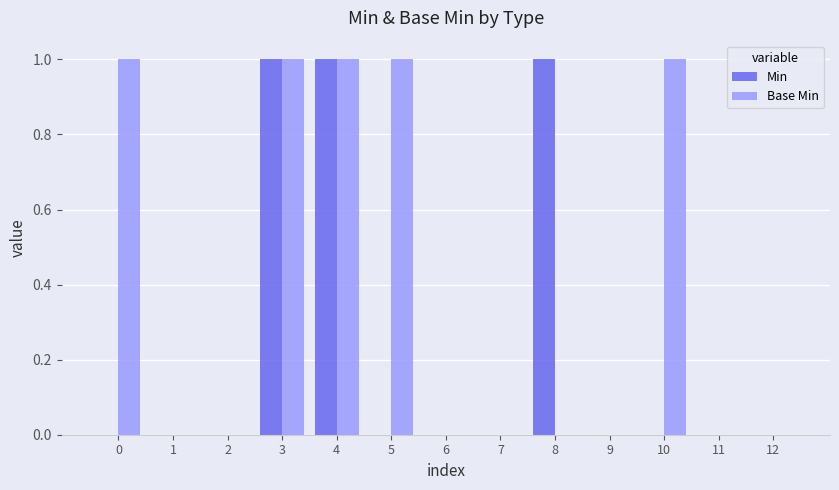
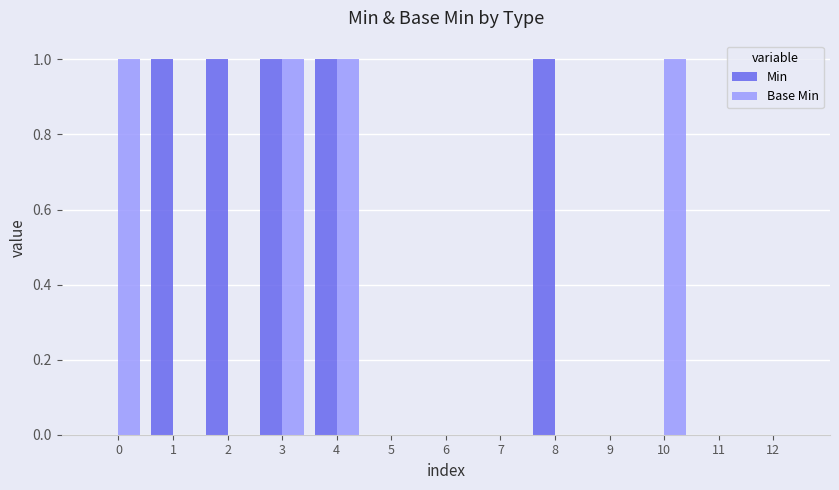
Min, 1: 0 -> 1
Min, 2: 0 -> 1
Base Min, 5: 1 -> 0
